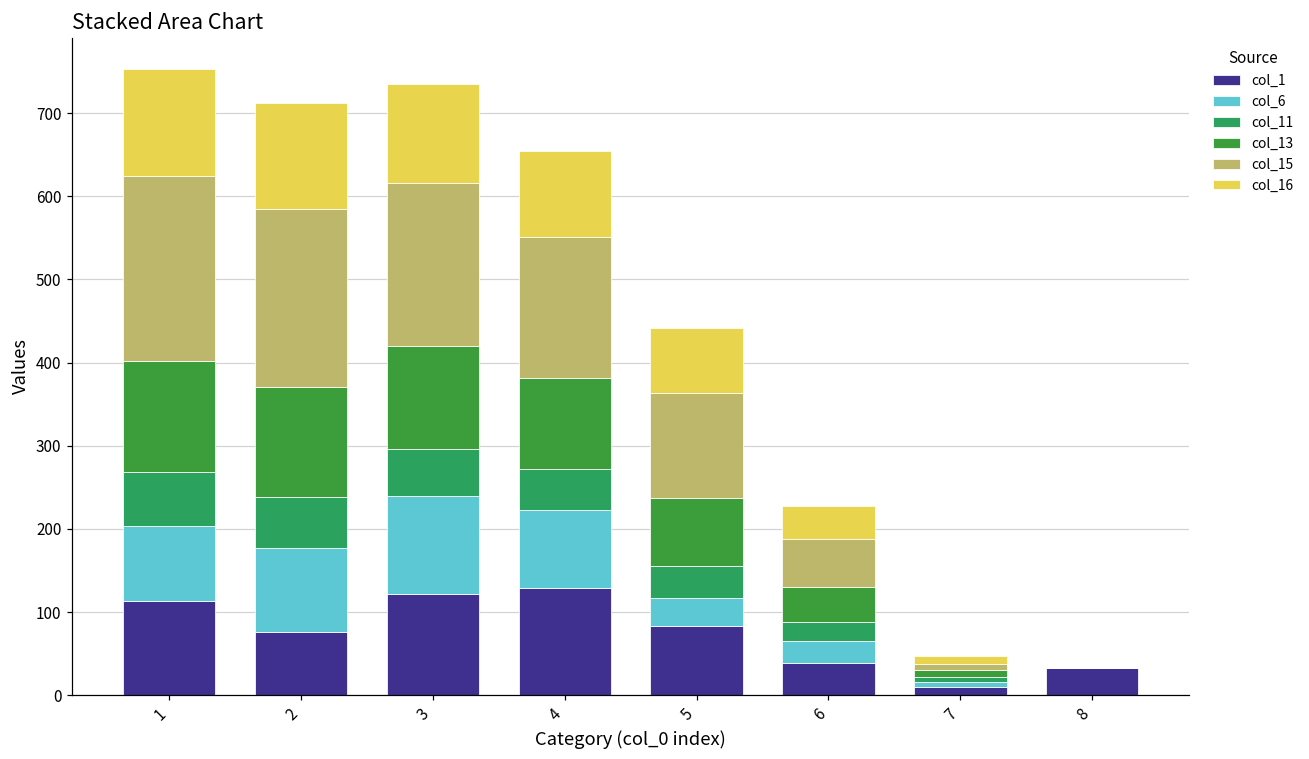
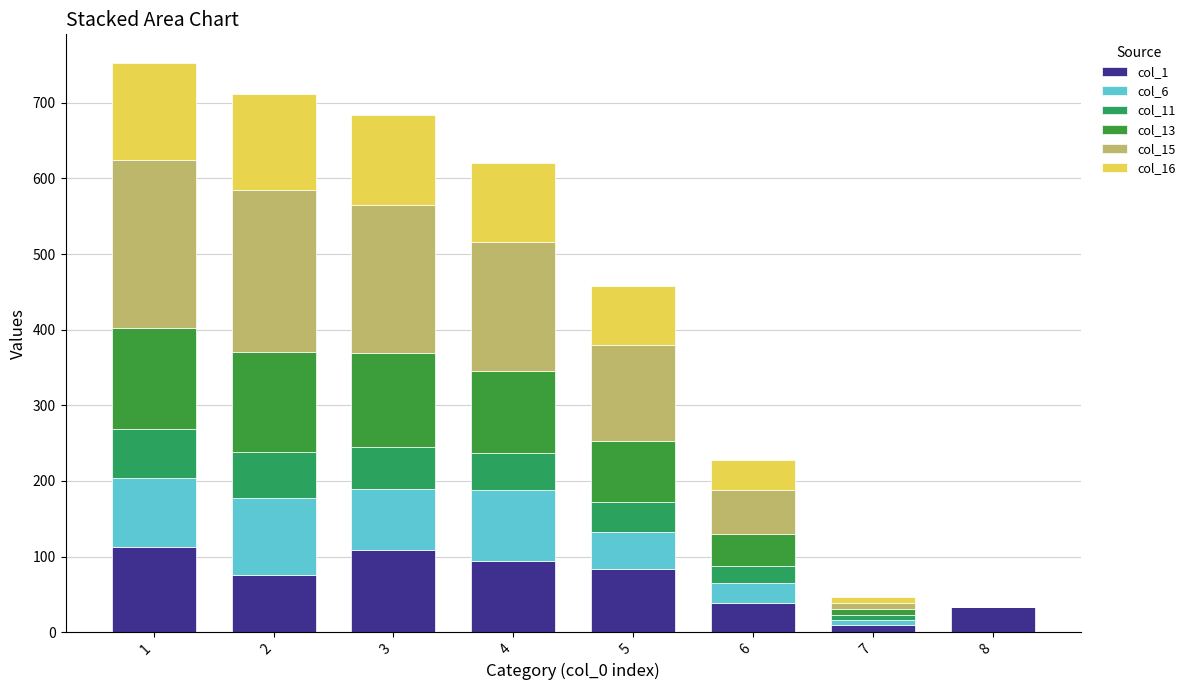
col_1, 3: 120 -> 110
col_6, 3: 120 -> 80
col_1, 4: 130 -> 90
col_6, 5: 30 -> 50
